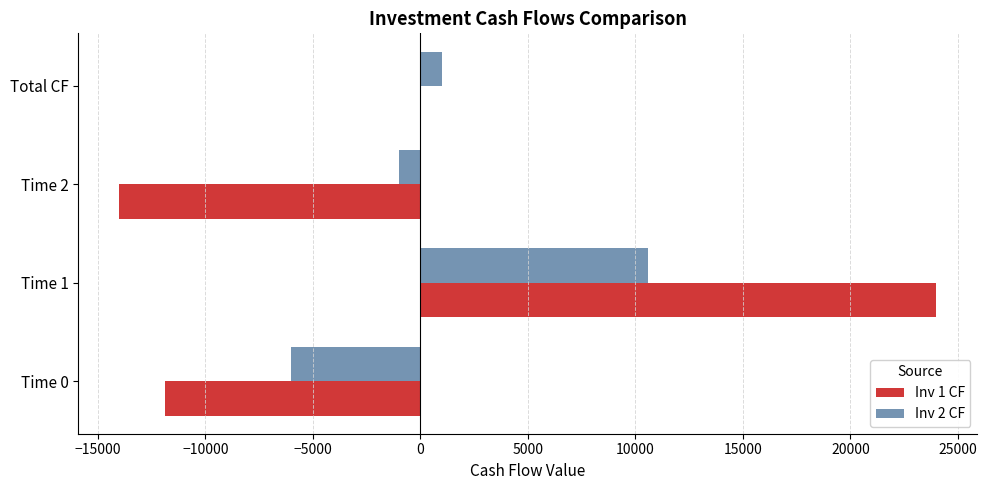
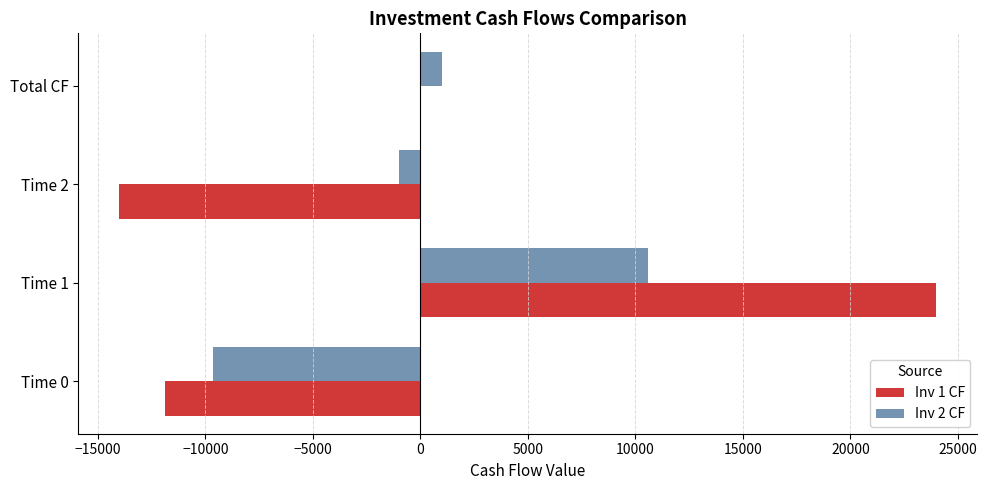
Inv 2 CF, Time 0: -6000 -> -9600
